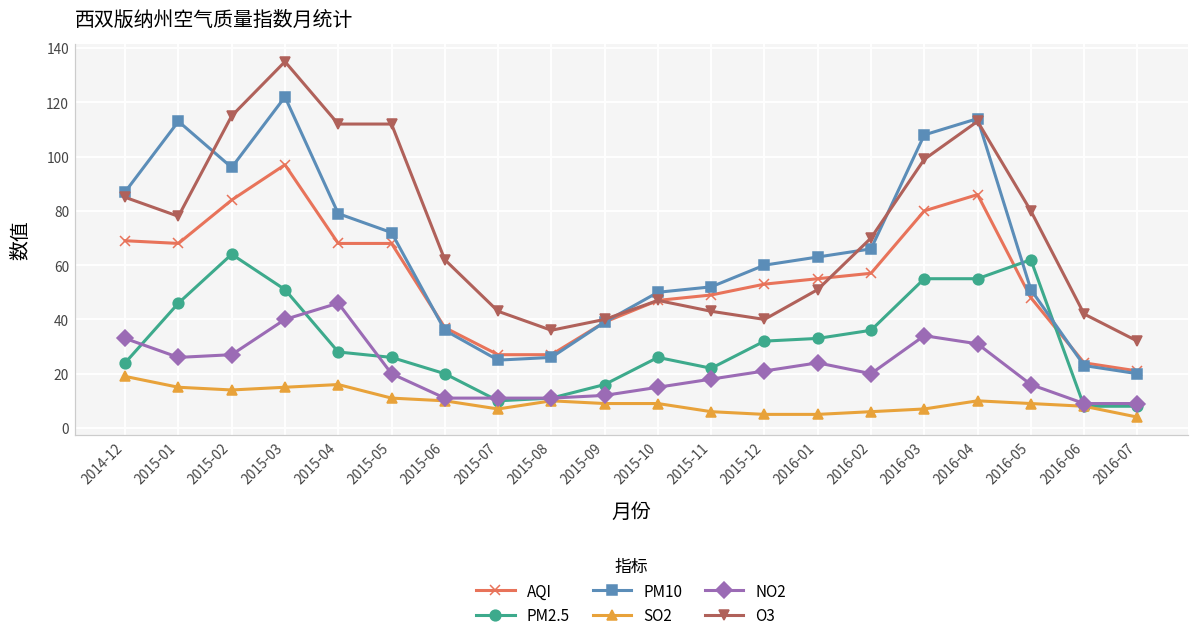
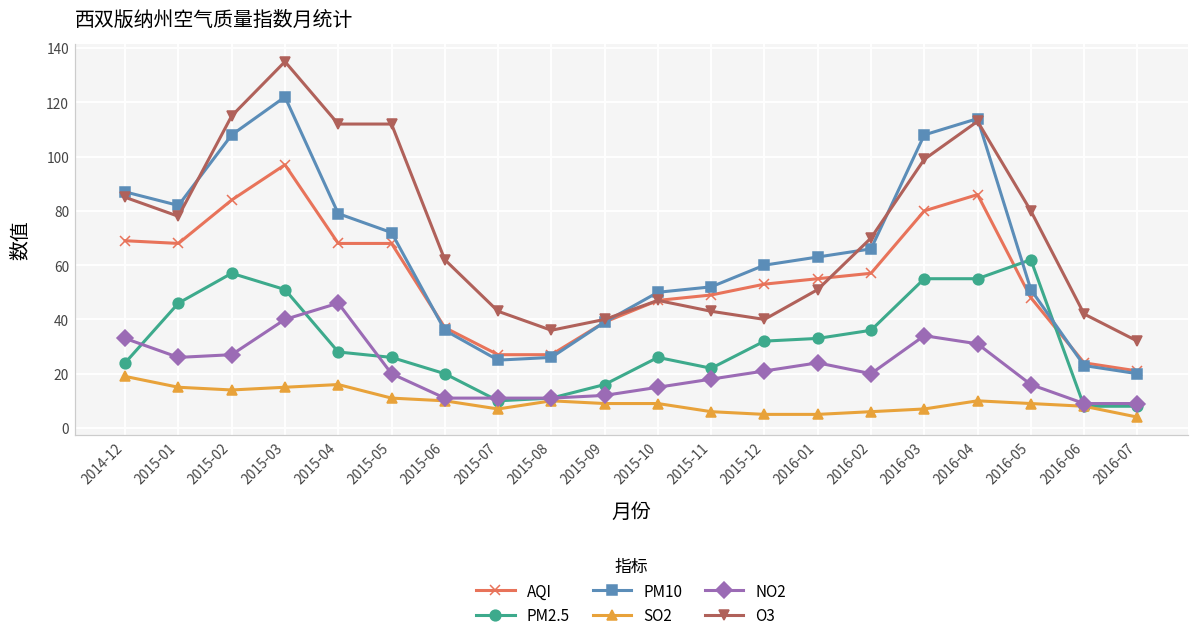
PM10, 2015-01: 113 -> 82
PM2.5, 2015-02: 64 -> 57
PM10, 2015-02: 96 -> 108
